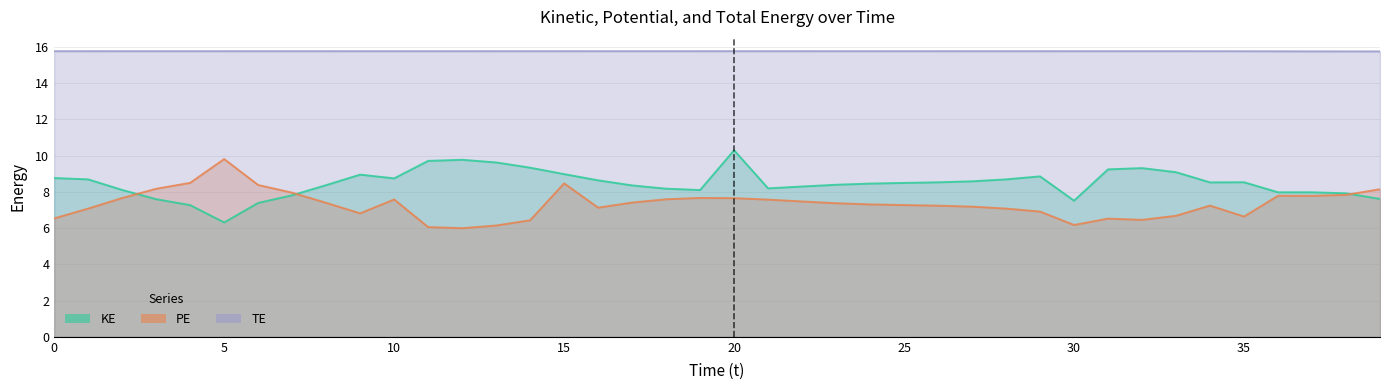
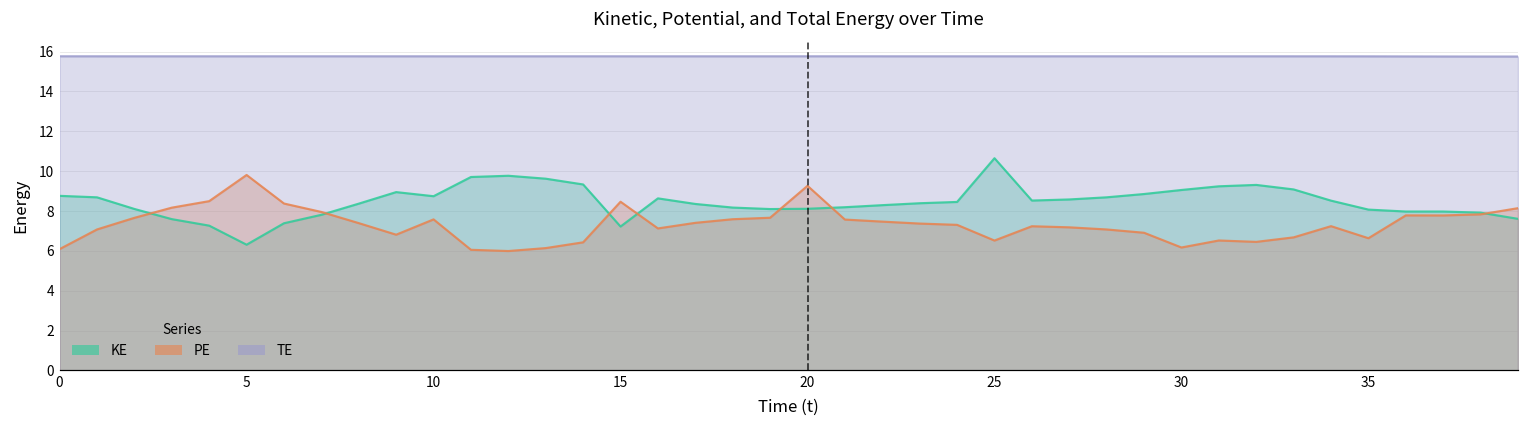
PE, 0: 6.5 -> 6.1
KE, 15: 9.0 -> 7.2
KE, 20: 10.3 -> 8.1
PE, 20: 7.7 -> 9.3
KE, 25: 8.5 -> 10.7
PE, 25: 7.3 -> 6.5
KE, 30: 7.5 -> 9.1
KE, 35: 8.5 -> 8.1
